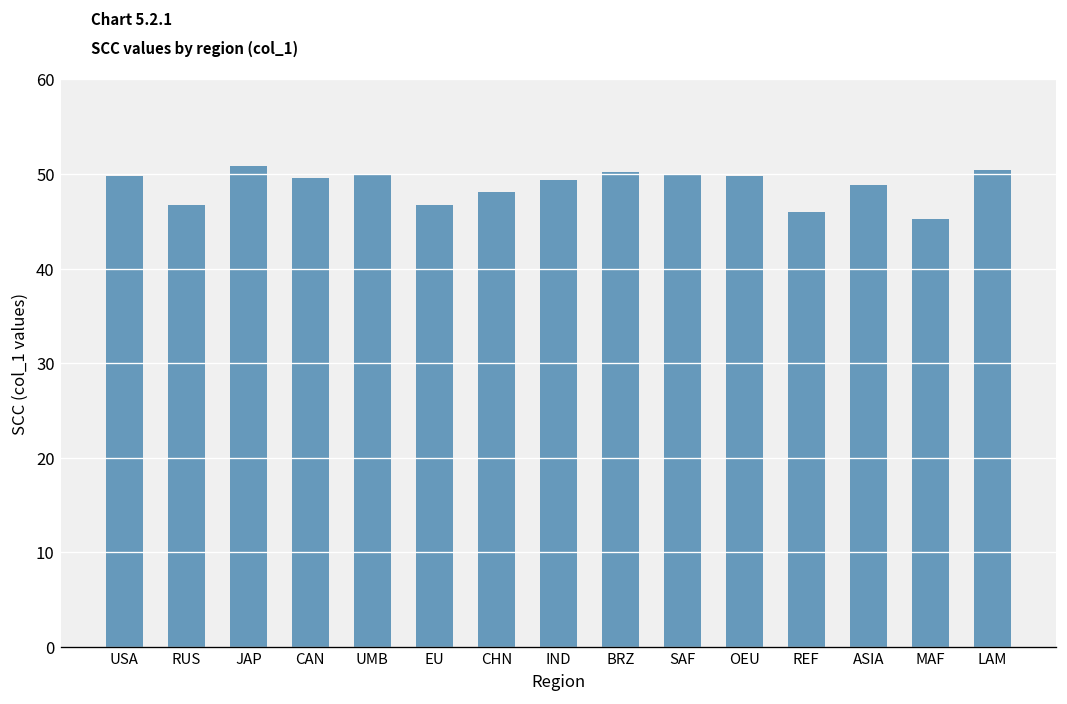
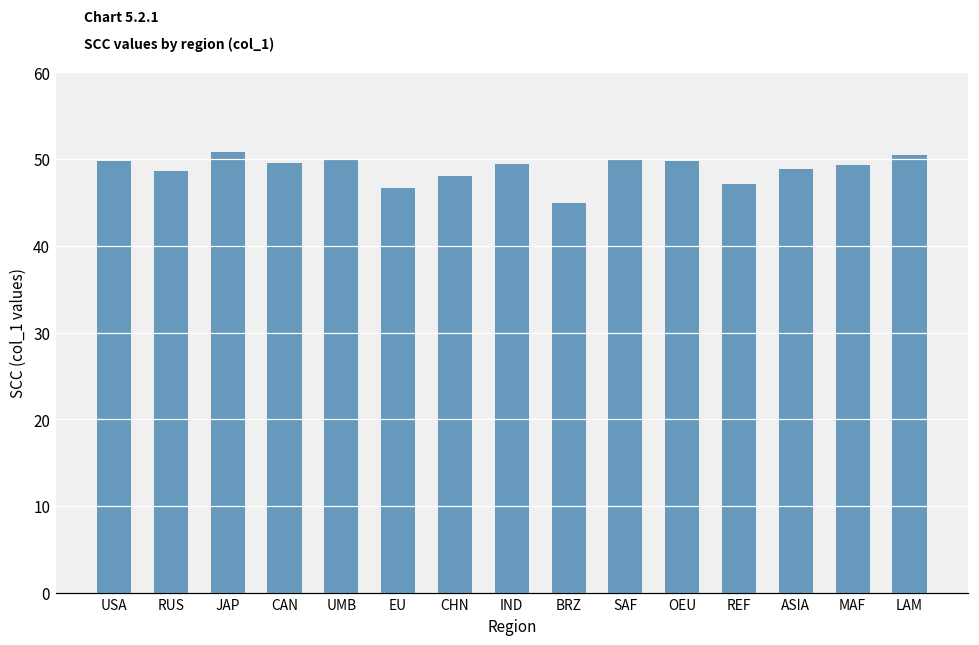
RUS: 47 -> 49
BRZ: 50 -> 45
REF: 46 -> 47
MAF: 45 -> 49
